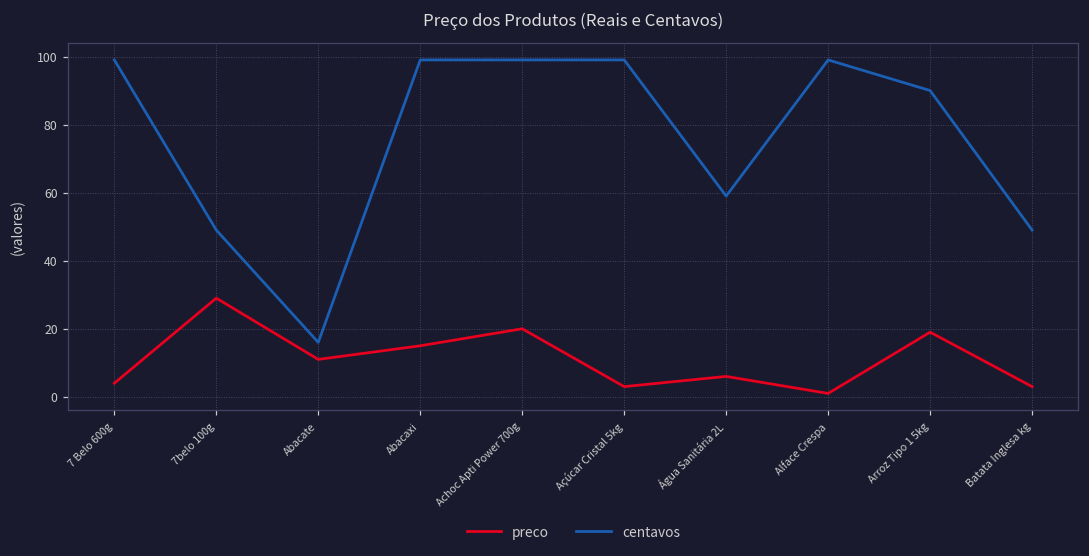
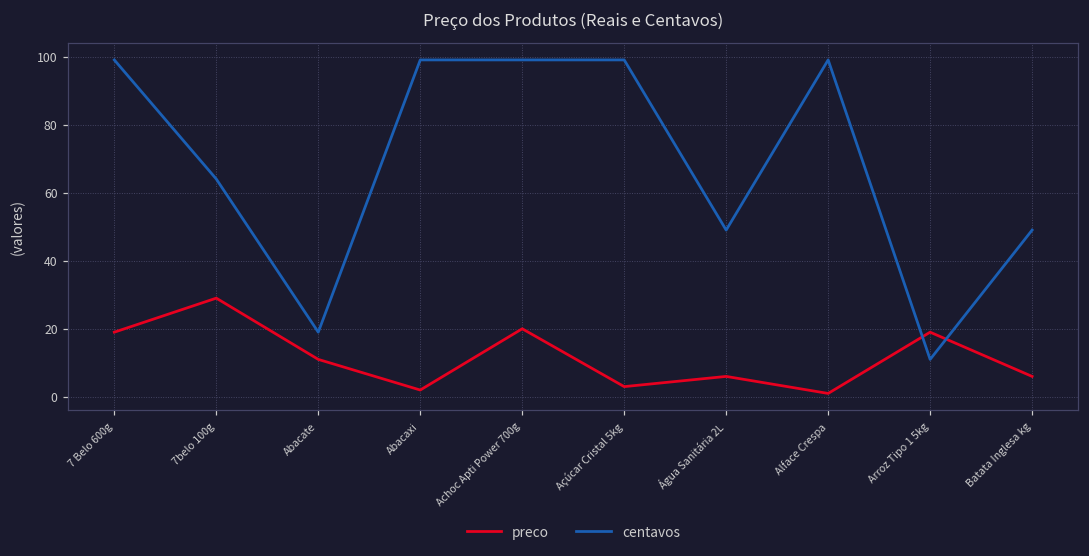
preco, 7 Belo 600g: 4 -> 19
centavos, 7belo 100g: 49 -> 64
centavos, Abacate: 16 -> 19
preco, Abacaxi: 15 -> 2
centavos, Água Sanitária 2L: 59 -> 49
centavos, Arroz Tipo 1 5kg: 90 -> 11
preco, Batata Inglesa kg: 3 -> 6
